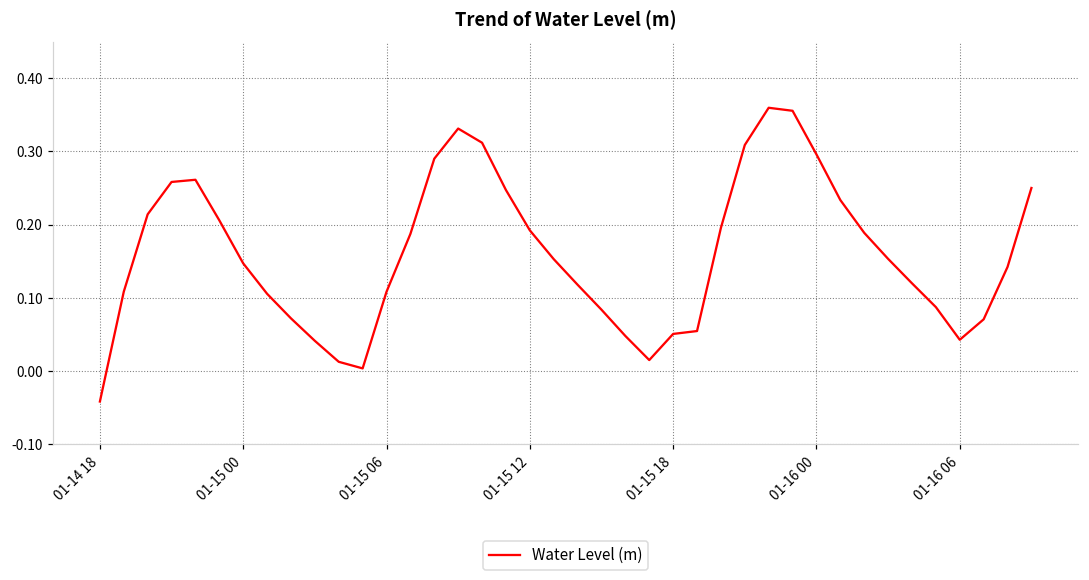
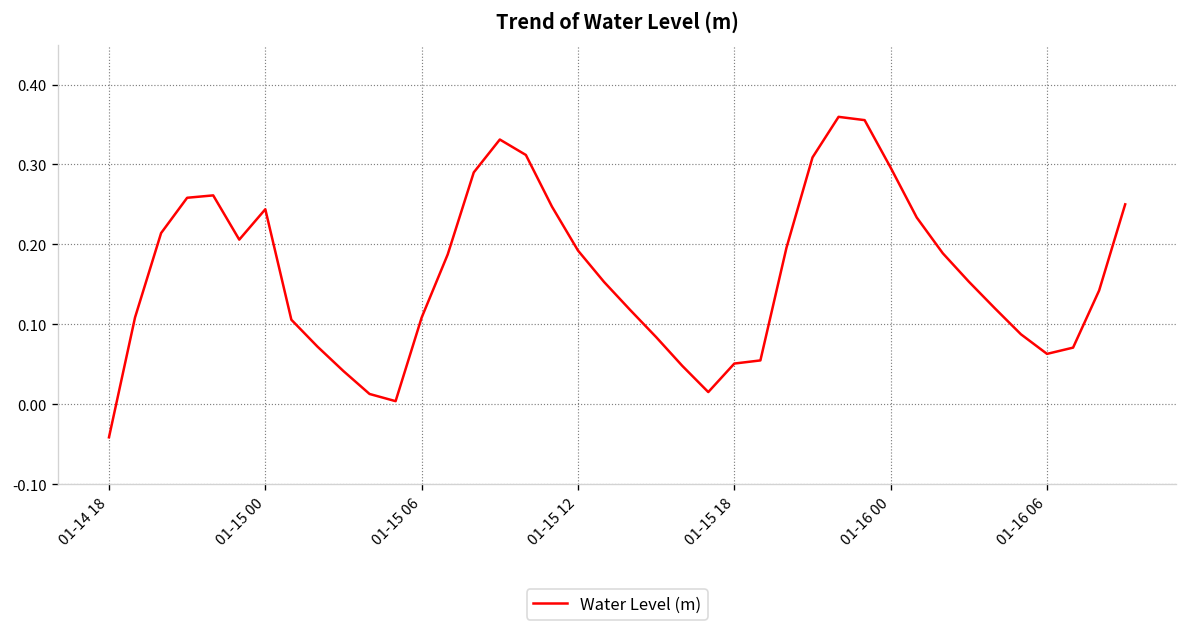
01-15 00: 0.15 -> 0.24
01-16 06: 0.04 -> 0.06
